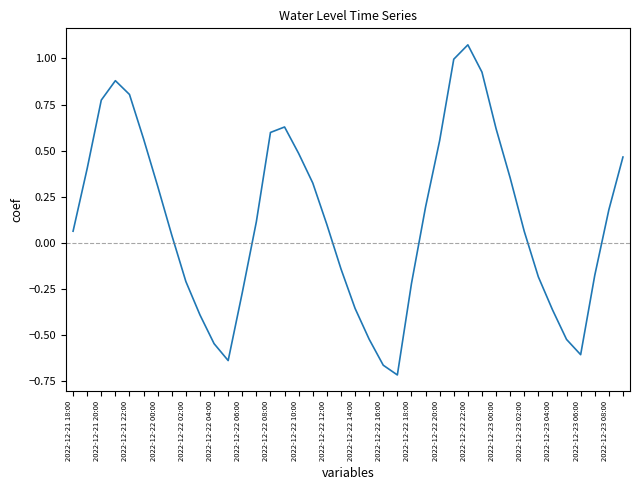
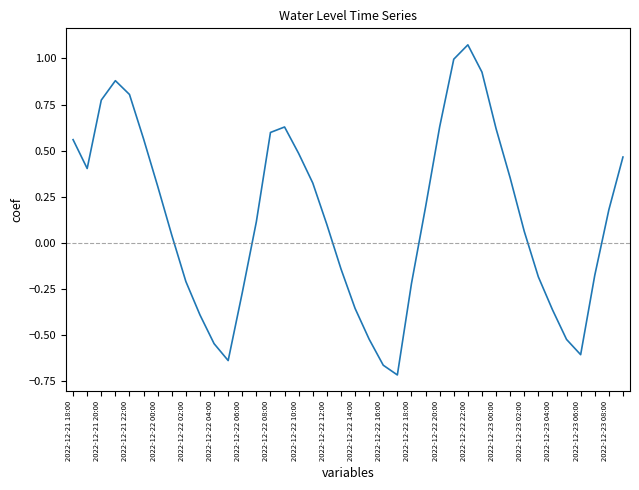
2022-12-21 18:00: 0.06 -> 0.56
2022-12-22 20:00: 0.55 -> 0.63
